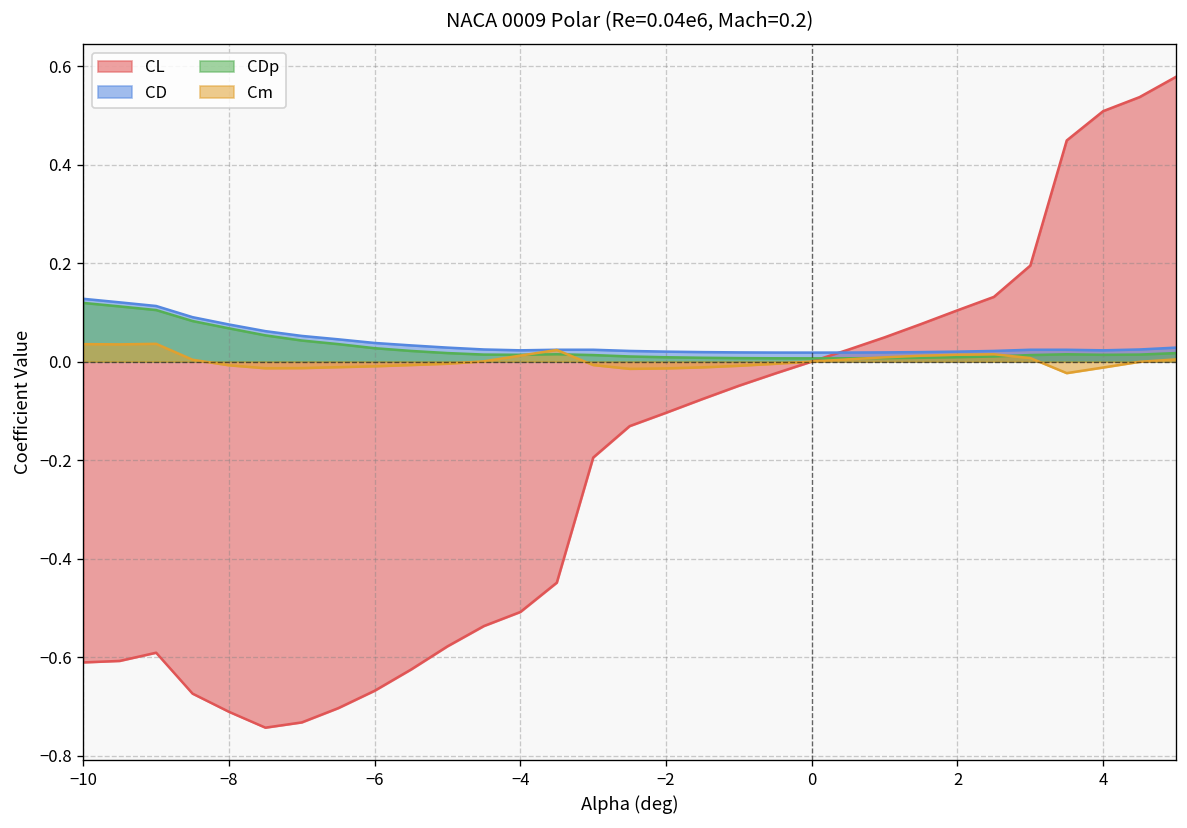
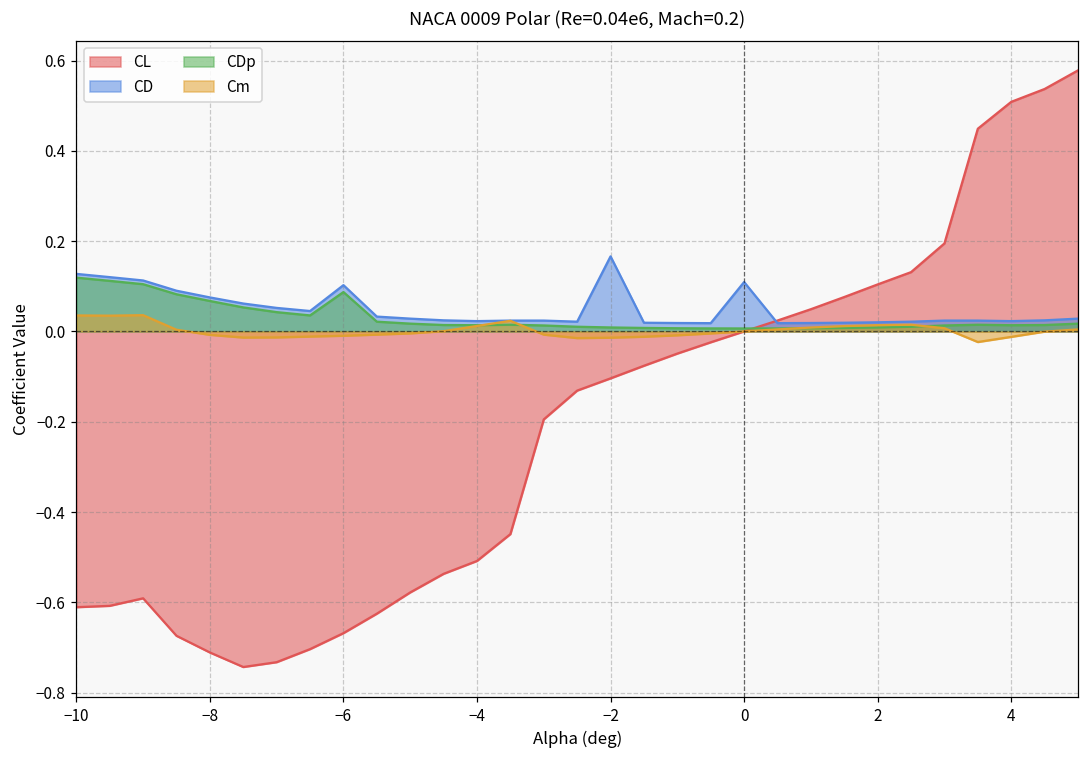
CD, −6: 0.04 -> 0.10
CDp, −6: 0.03 -> 0.09
CD, −2: 0.02 -> 0.17
CD, 0: 0.02 -> 0.11
